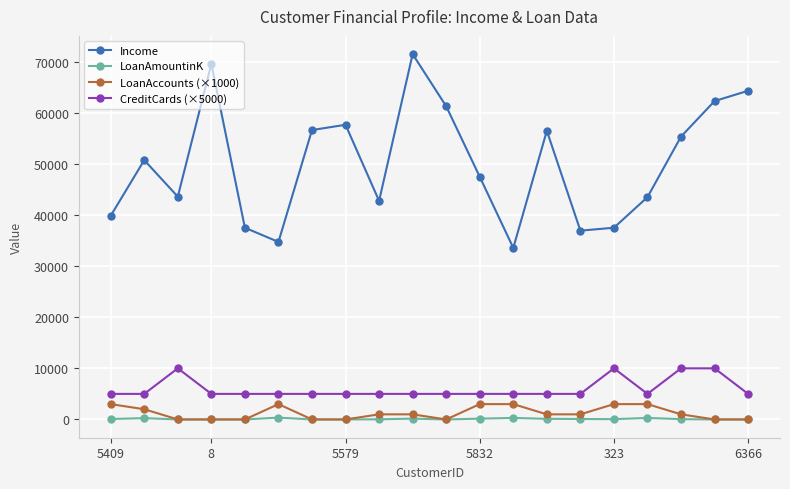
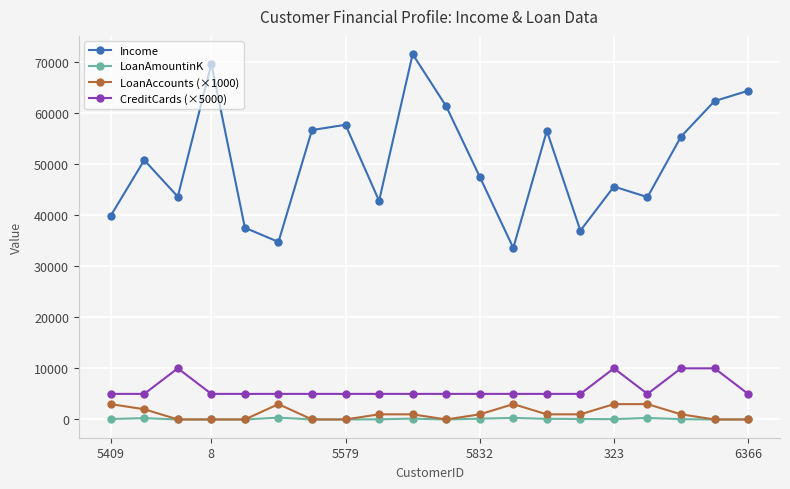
LoanAccounts (×1000), 5832: 3000 -> 1000
Income, 323: 38000 -> 46000
